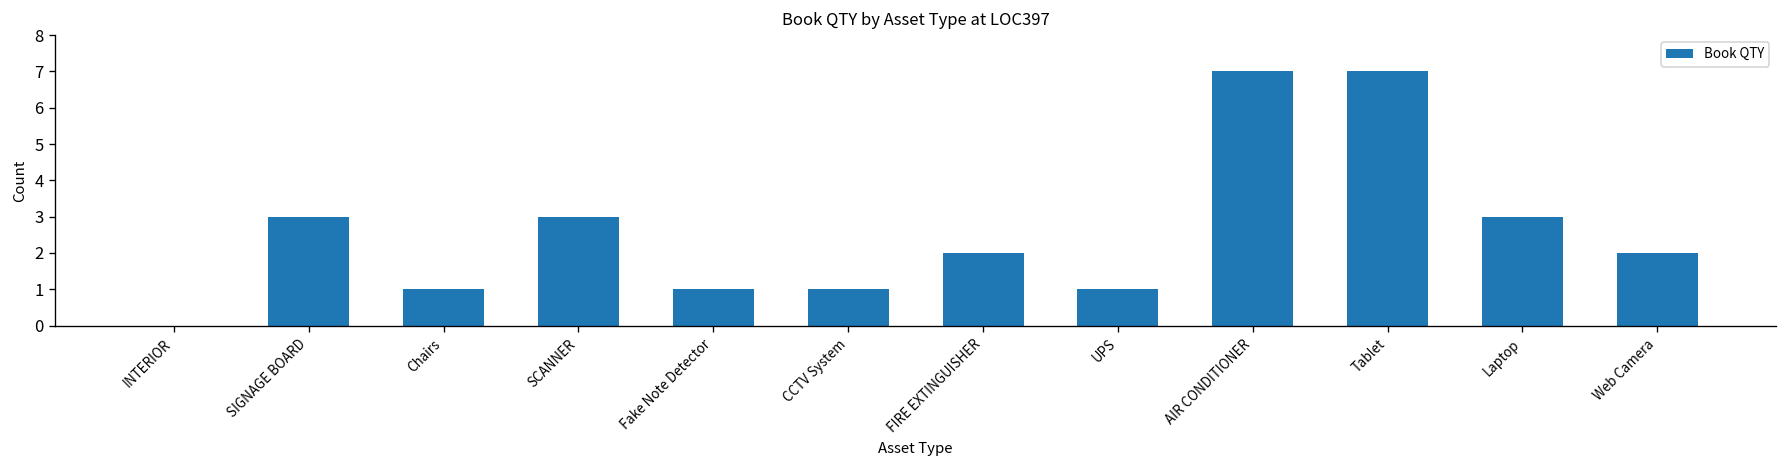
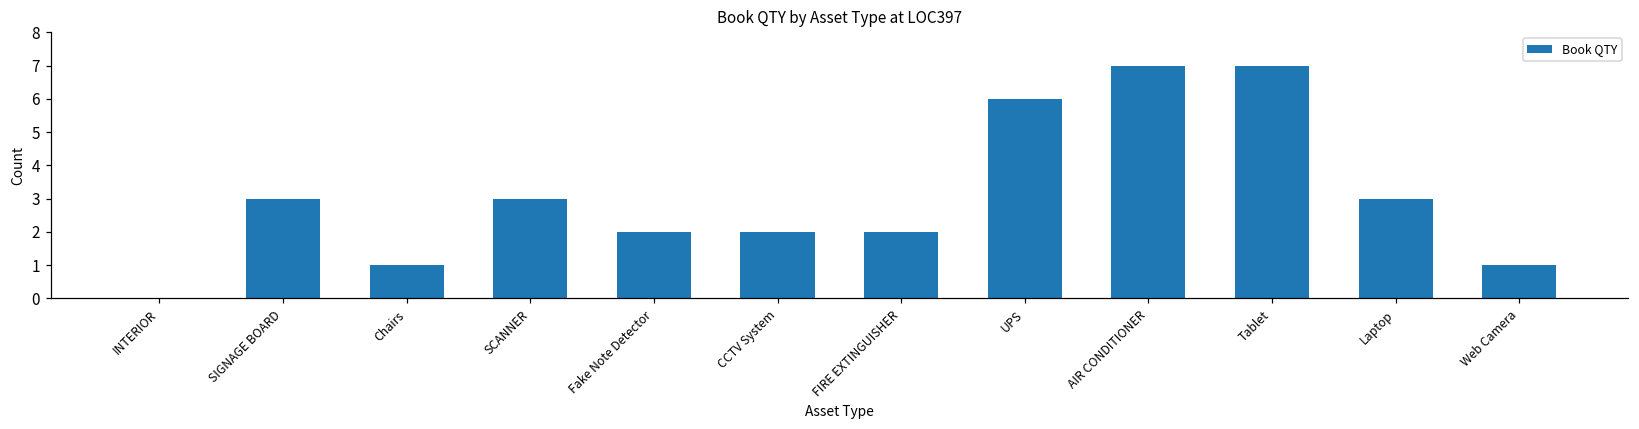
Fake Note Detector: 1 -> 2
CCTV System: 1 -> 2
UPS: 1 -> 6
Web Camera: 2 -> 1
